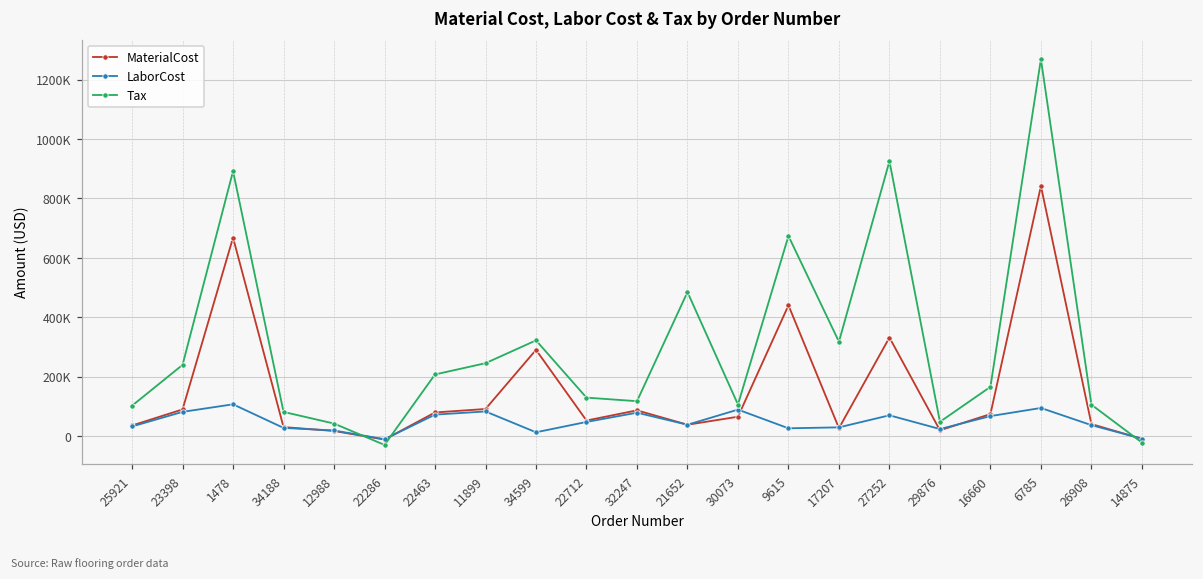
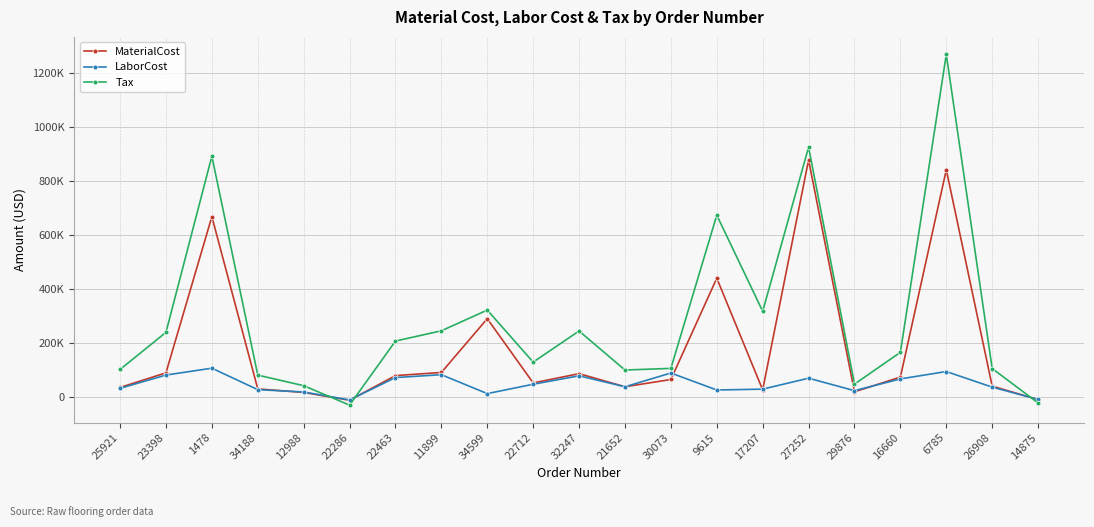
Tax, 32247: 120000 -> 250000
Tax, 21652: 490000 -> 100000
MaterialCost, 27252: 330000 -> 880000
